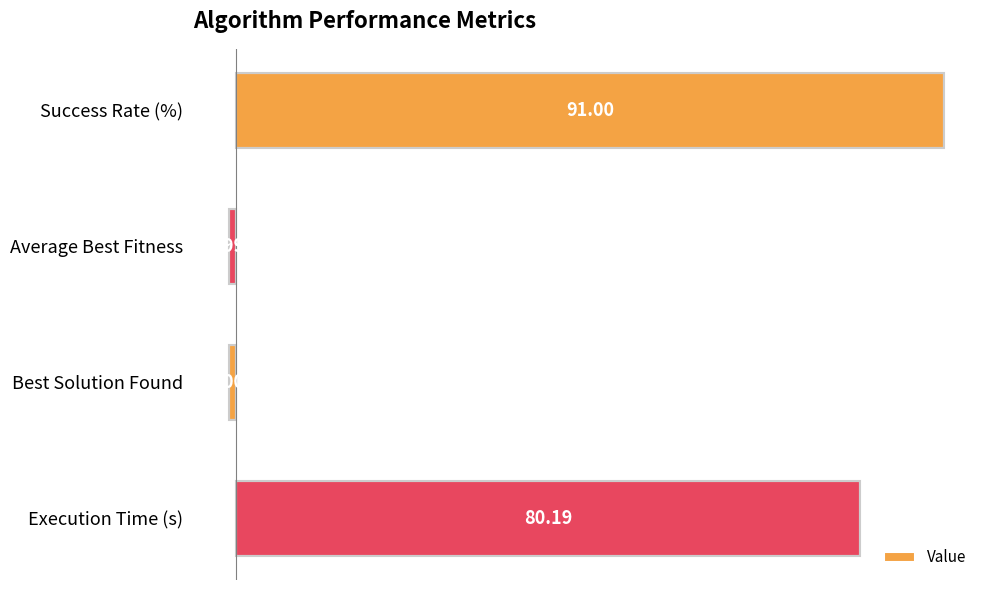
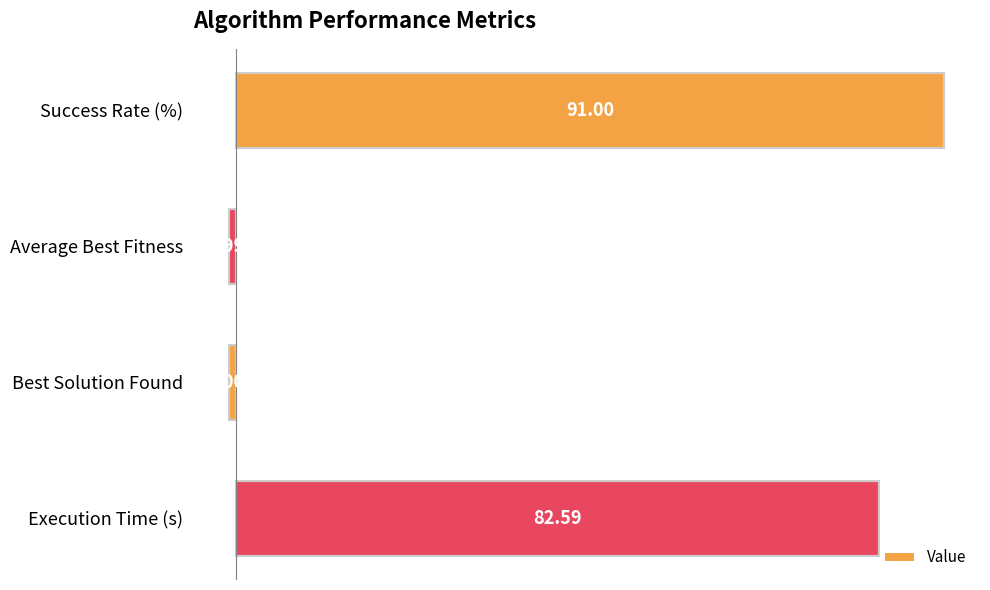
Execution Time (s): 80.19 -> 82.59
